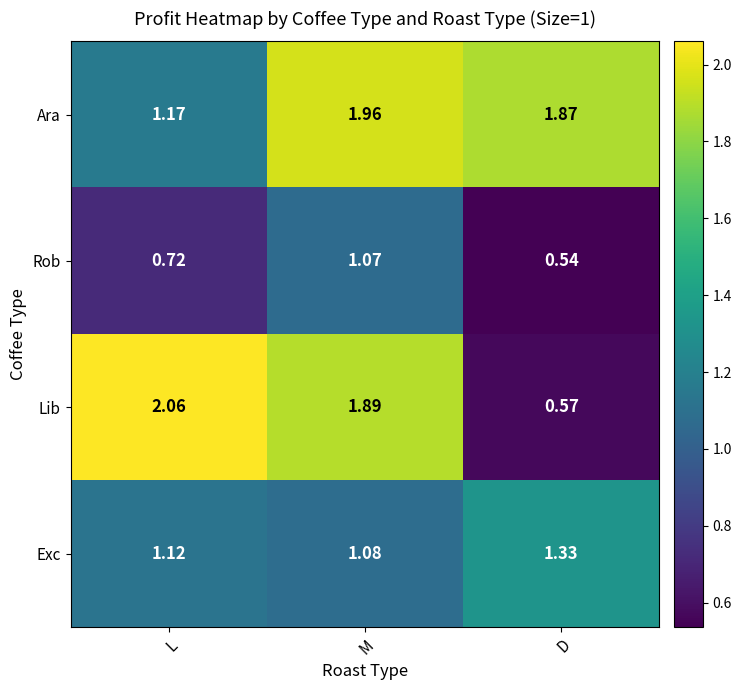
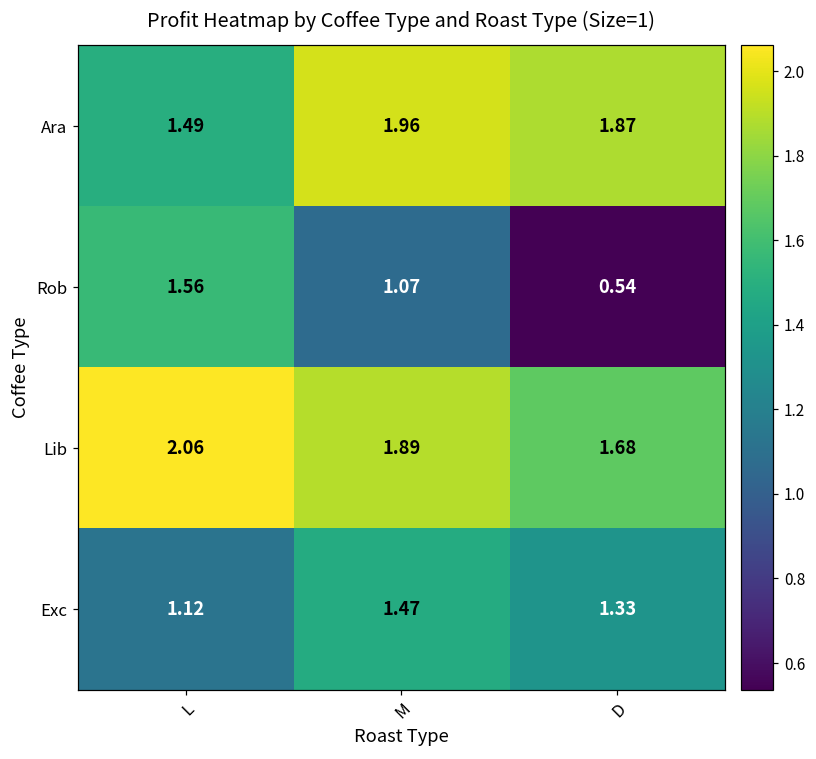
Ara, L: 1.17 -> 1.49
Rob, L: 0.72 -> 1.56
Lib, D: 0.57 -> 1.68
Exc, M: 1.08 -> 1.47
